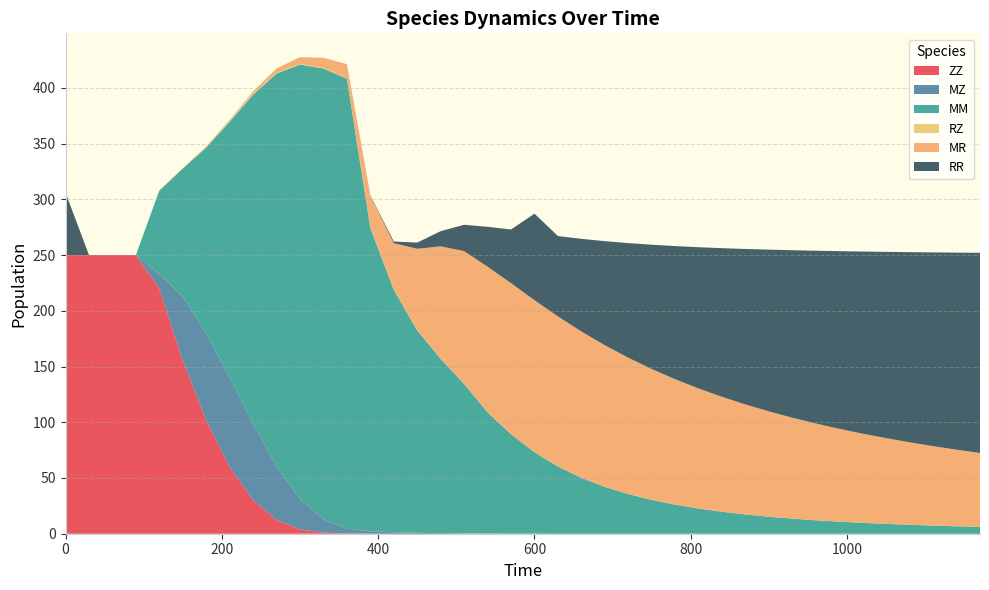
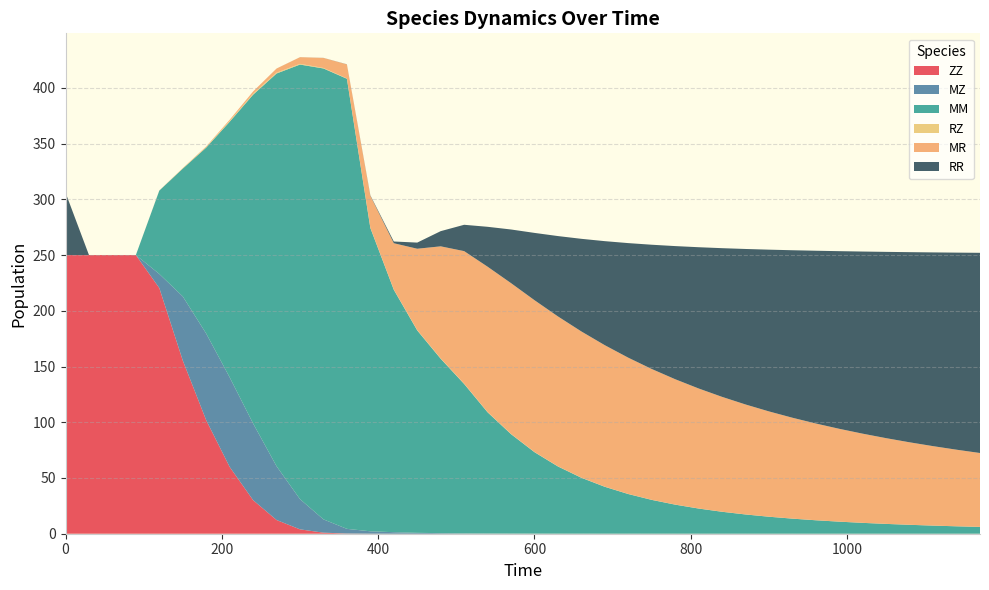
RR, 600: 78 -> 60
